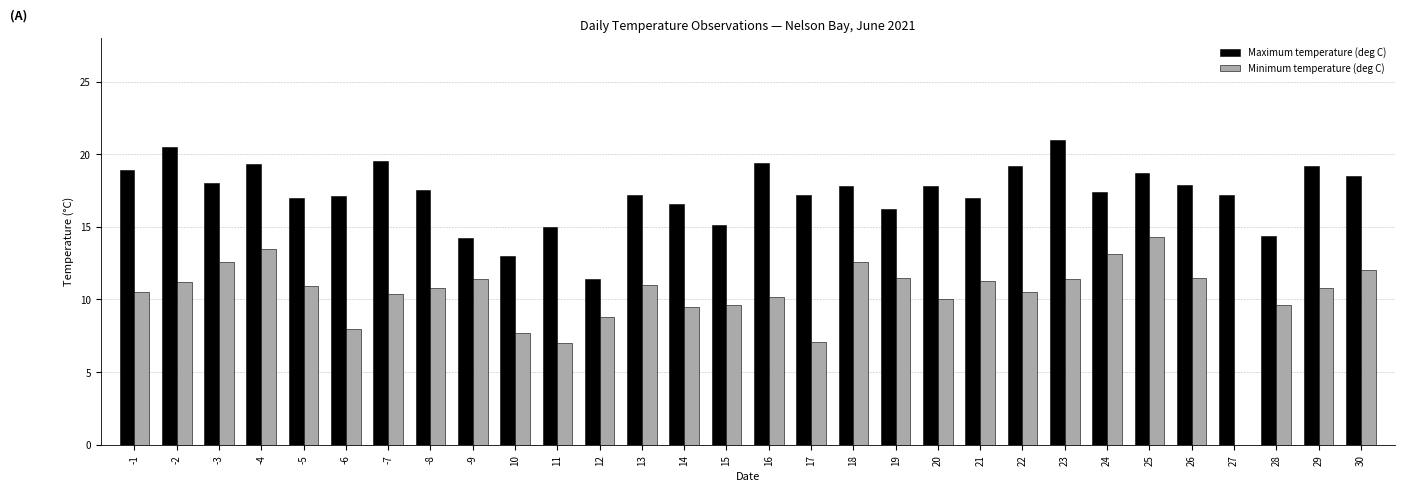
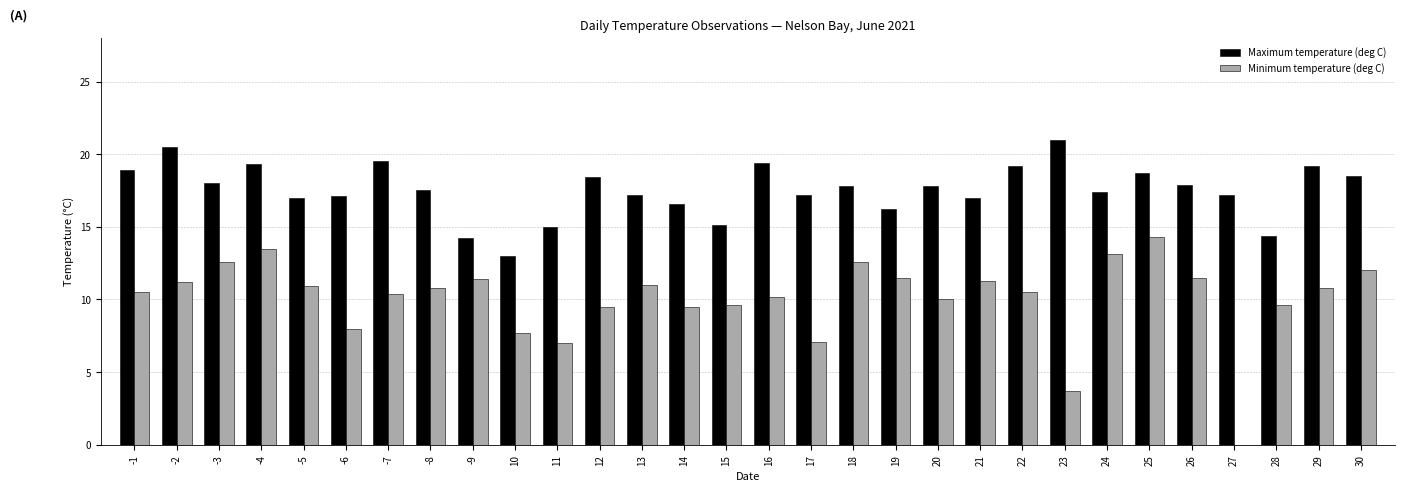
Maximum temperature (deg C), 12: 11.4 -> 18.4
Minimum temperature (deg C), 12: 8.8 -> 9.5
Minimum temperature (deg C), 23: 11.4 -> 3.7
